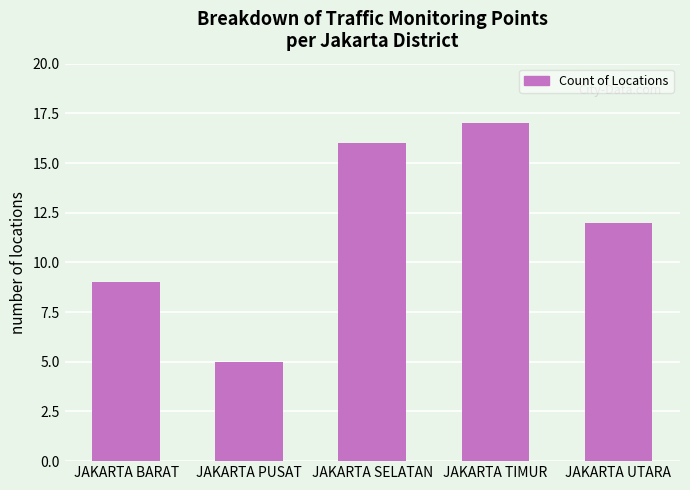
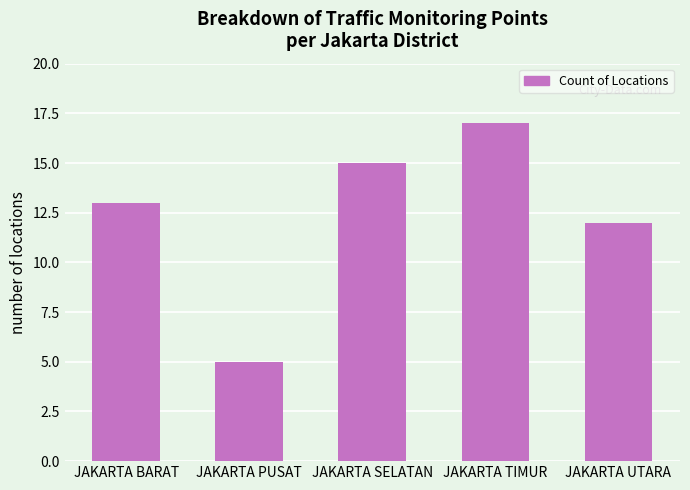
JAKARTA BARAT: 9 -> 13
JAKARTA SELATAN: 16 -> 15
